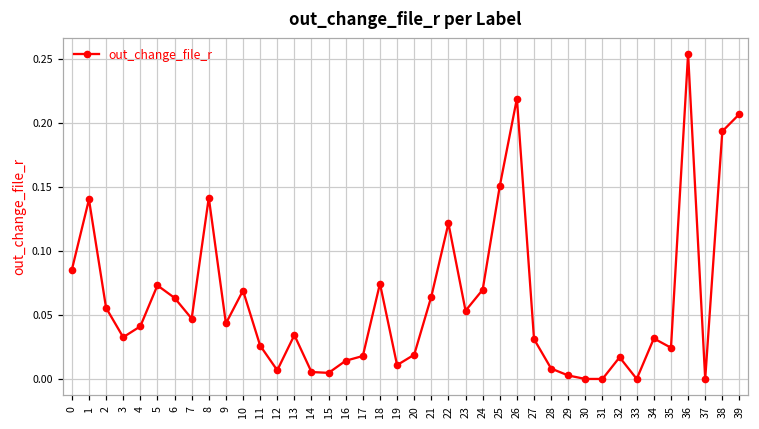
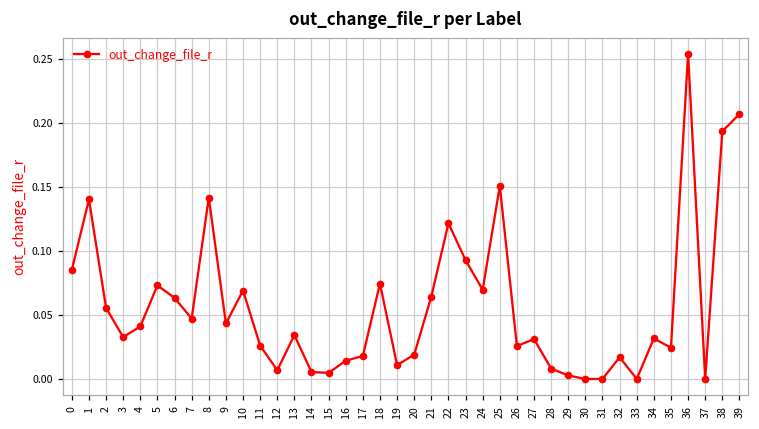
23: 0.053 -> 0.093
26: 0.219 -> 0.026
